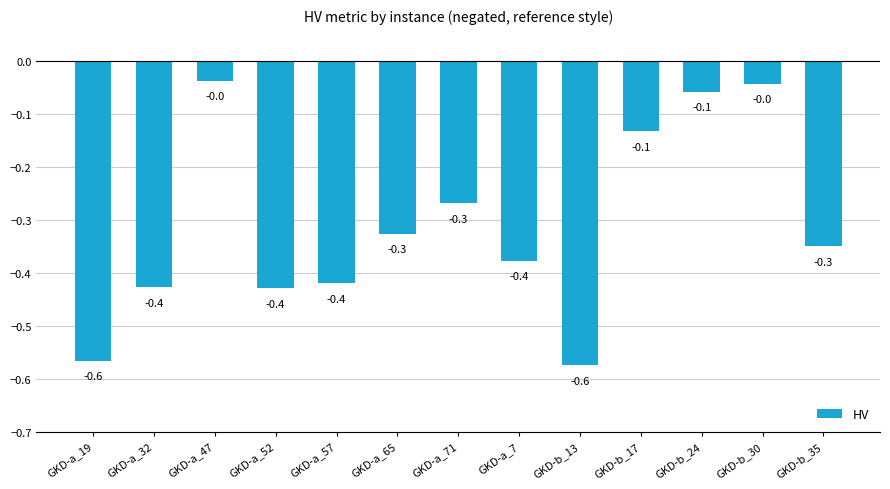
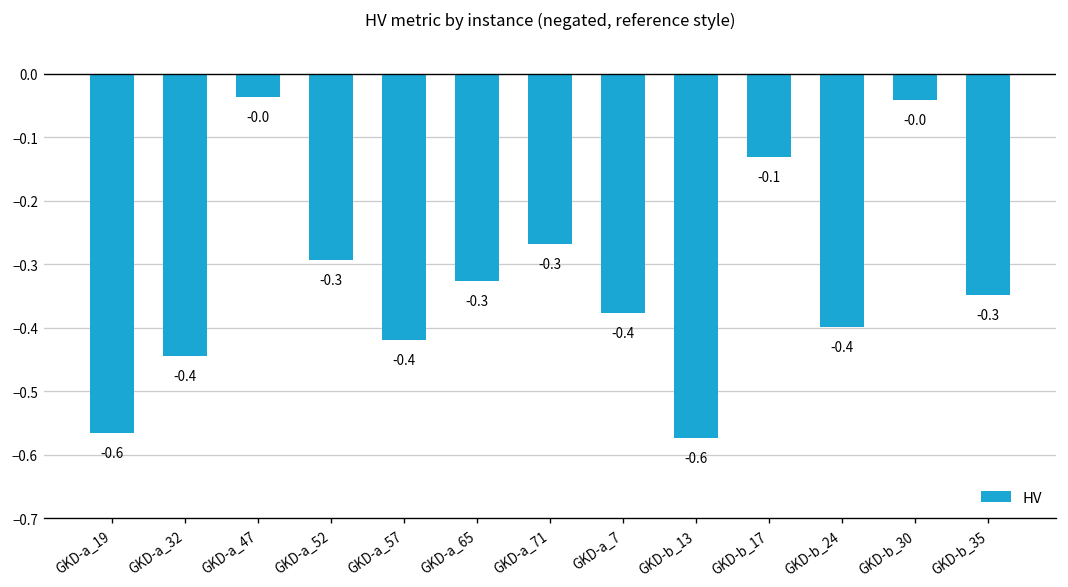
GKD-a_32: -0.43 -> -0.44
GKD-a_52: -0.4 -> -0.3
GKD-b_24: -0.1 -> -0.4
